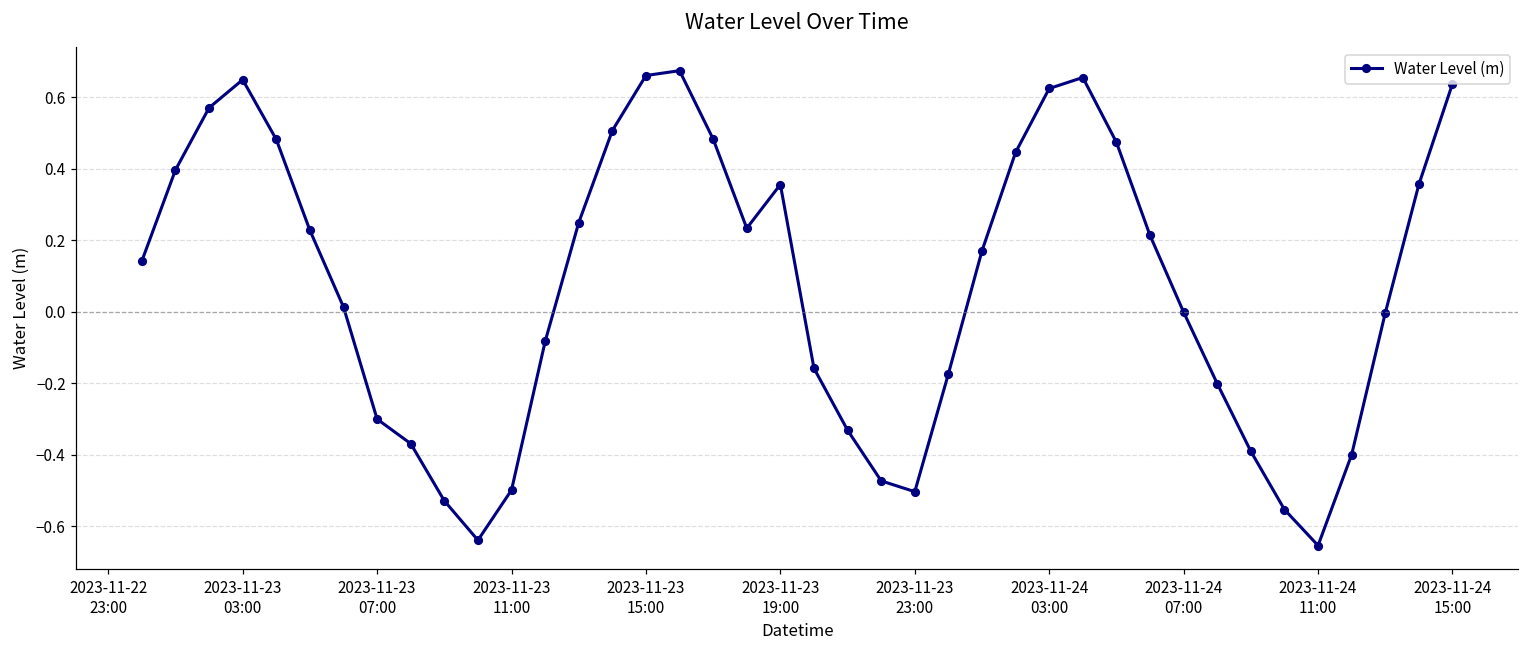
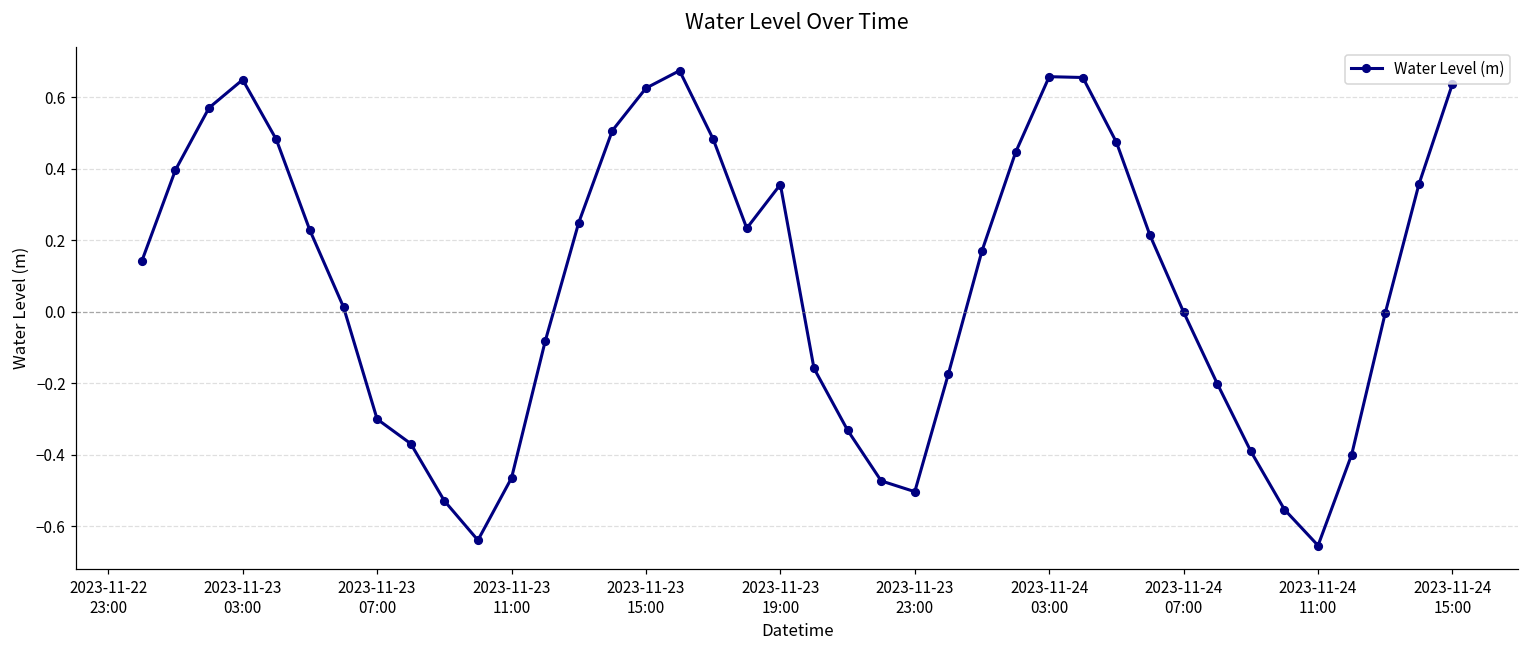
2023-11-23 11:00: -0.50 -> -0.46
2023-11-23 15:00: 0.66 -> 0.63
2023-11-24 03:00: 0.62 -> 0.66
